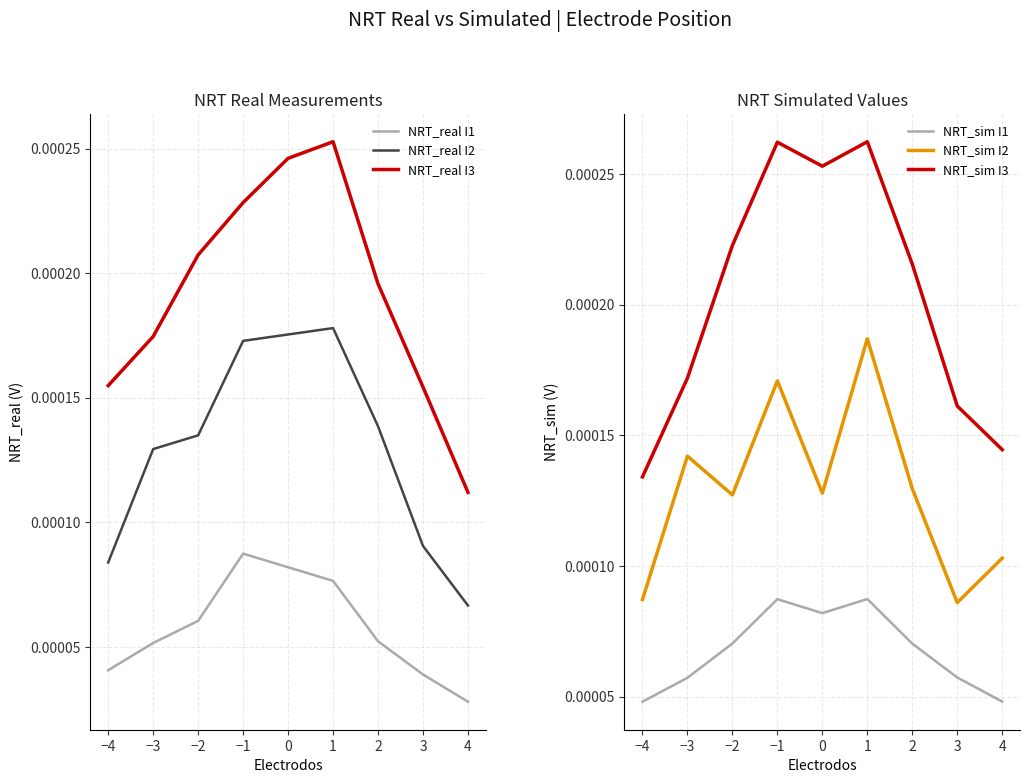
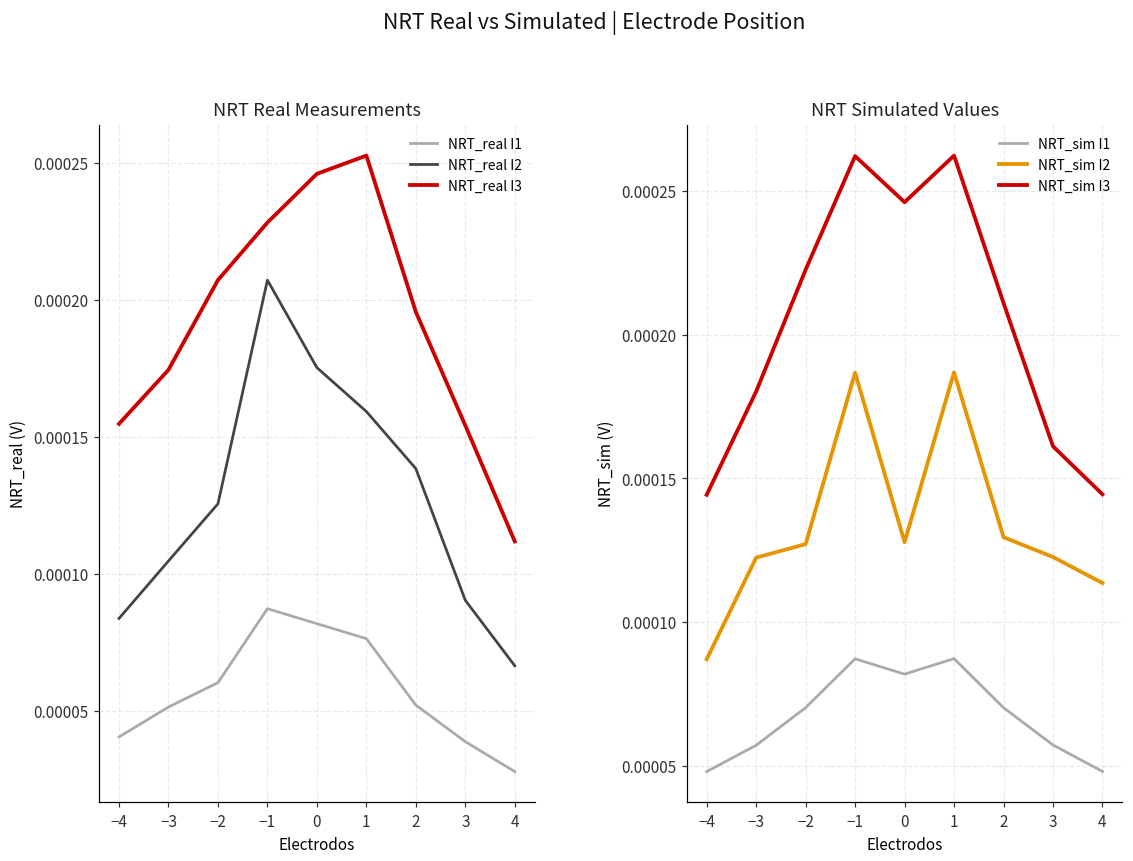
NRT Real Measurements, NRT_real I2, −3: 0.000129 -> 0.000105
NRT Real Measurements, NRT_real I2, −2: 0.000135 -> 0.000126
NRT Real Measurements, NRT_real I2, −1: 0.000173 -> 0.000207
NRT Real Measurements, NRT_real I2, 1: 0.000178 -> 0.000159
NRT Simulated Values, NRT_sim I3, −4: 0.000134 -> 0.000144
NRT Simulated Values, NRT_sim I2, −3: 0.000142 -> 0.000122
NRT Simulated Values, NRT_sim I3, −3: 0.000172 -> 0.000180
NRT Simulated Values, NRT_sim I2, −1: 0.000171 -> 0.000187
NRT Simulated Values, NRT_sim I3, 0: 0.000253 -> 0.000246
NRT Simulated Values, NRT_sim I3, 2: 0.000215 -> 0.000211
NRT Simulated Values, NRT_sim I2, 3: 0.000086 -> 0.000123
NRT Simulated Values, NRT_sim I2, 4: 0.000103 -> 0.000114
